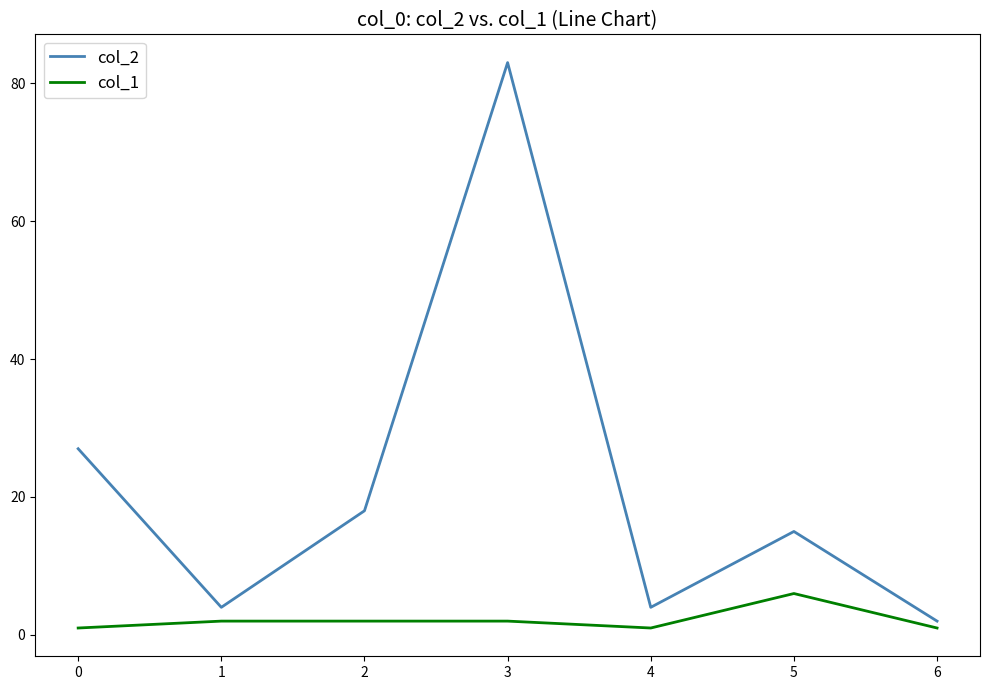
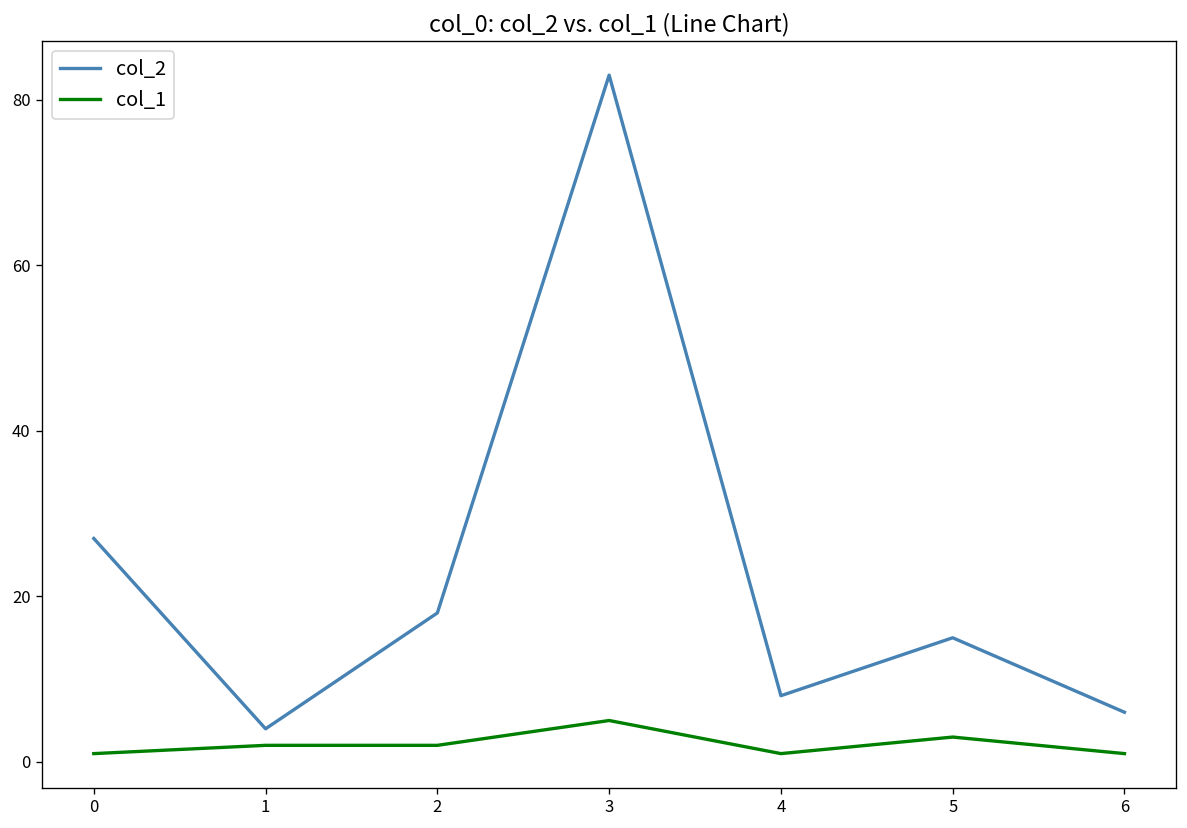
col_1, 3: 2 -> 5
col_2, 4: 4 -> 8
col_1, 5: 6 -> 3
col_2, 6: 2 -> 6
